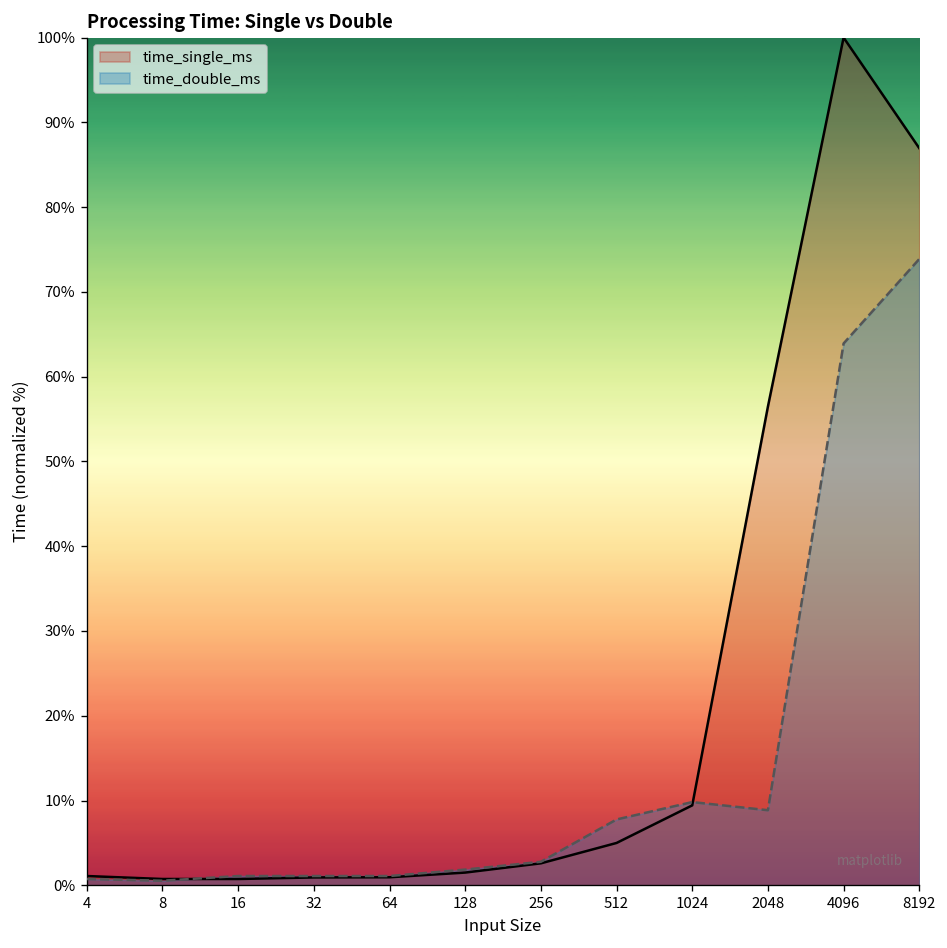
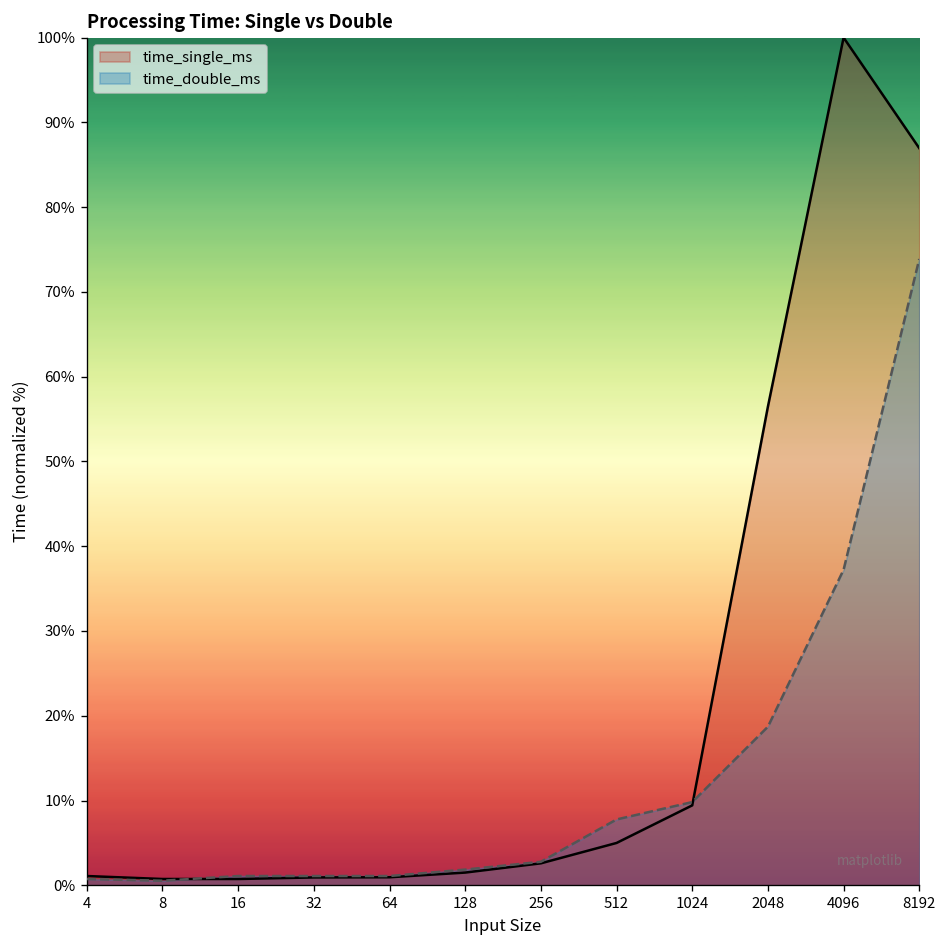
time_double_ms, 2048: 9% -> 19%
time_double_ms, 4096: 64% -> 37%
